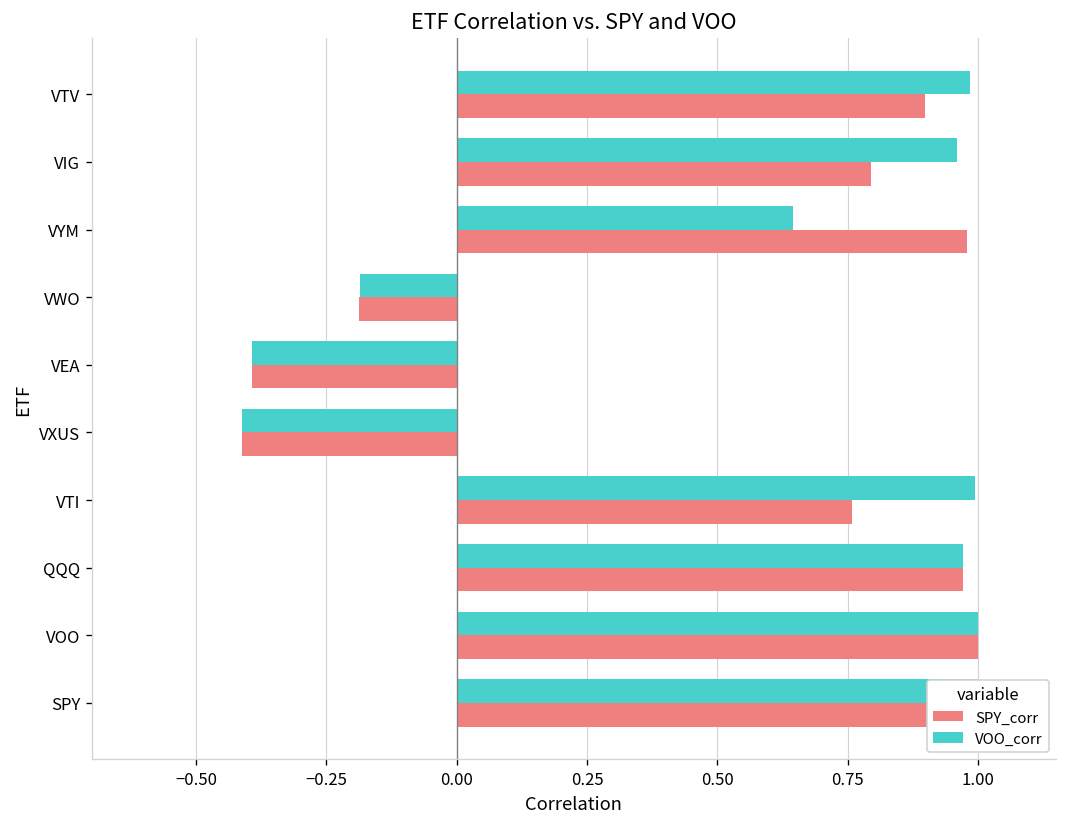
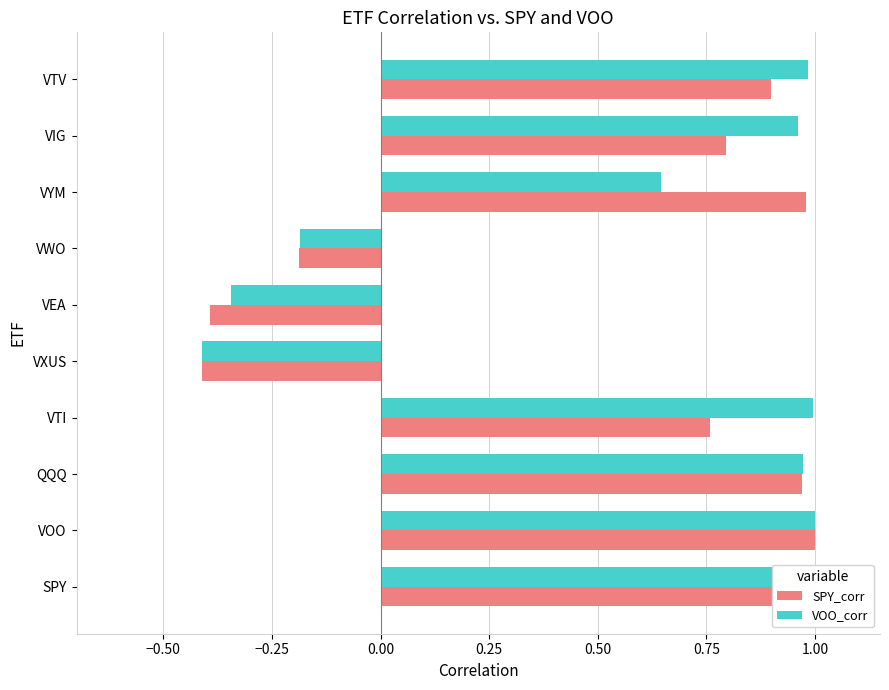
VOO_corr, VEA: -0.39 -> -0.34
